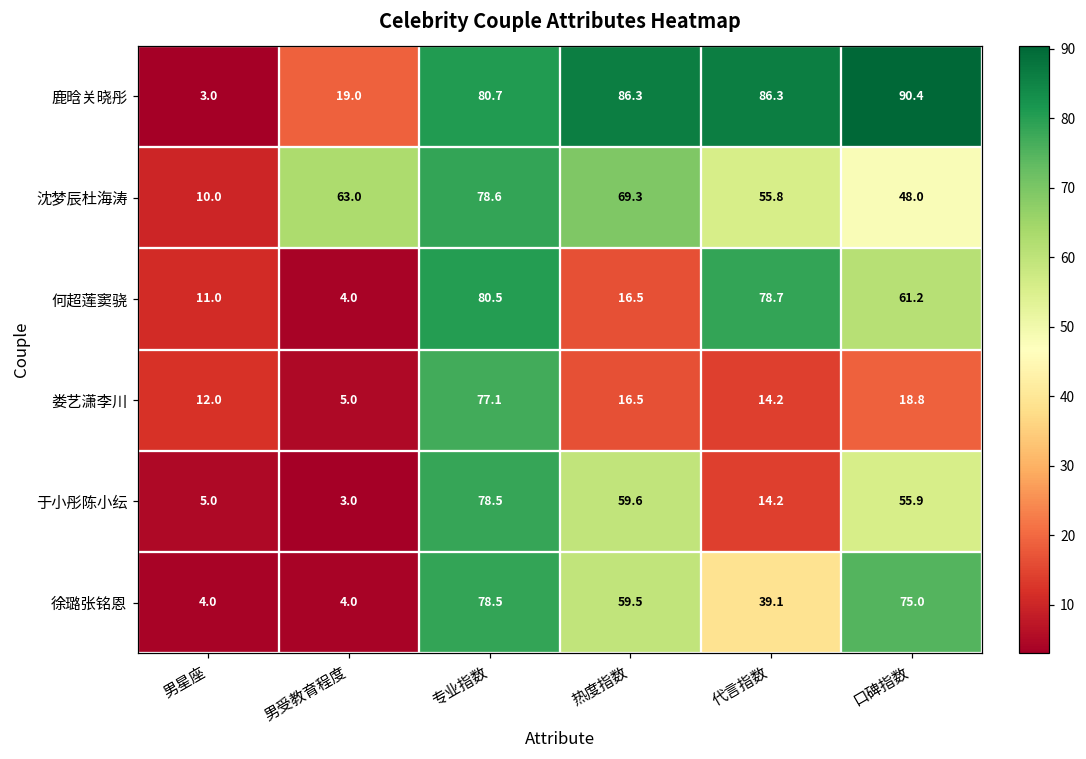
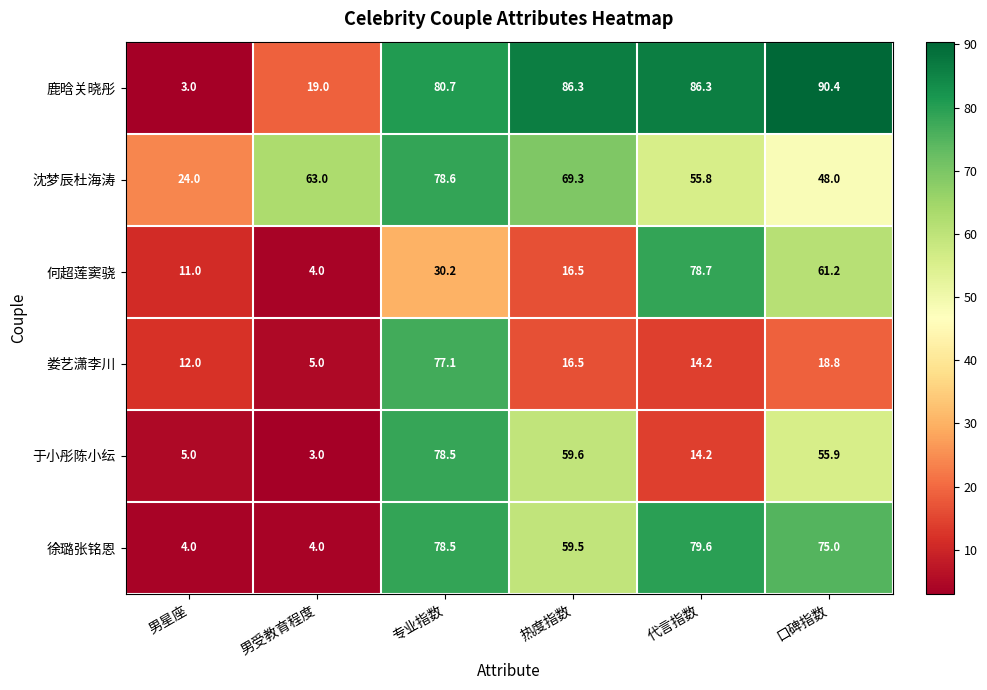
沈梦辰杜海涛, 男星座: 10.0 -> 24.0
何超莲窦骁, 专业指数: 80.5 -> 30.2
徐璐张铭恩, 代言指数: 39.1 -> 79.6
